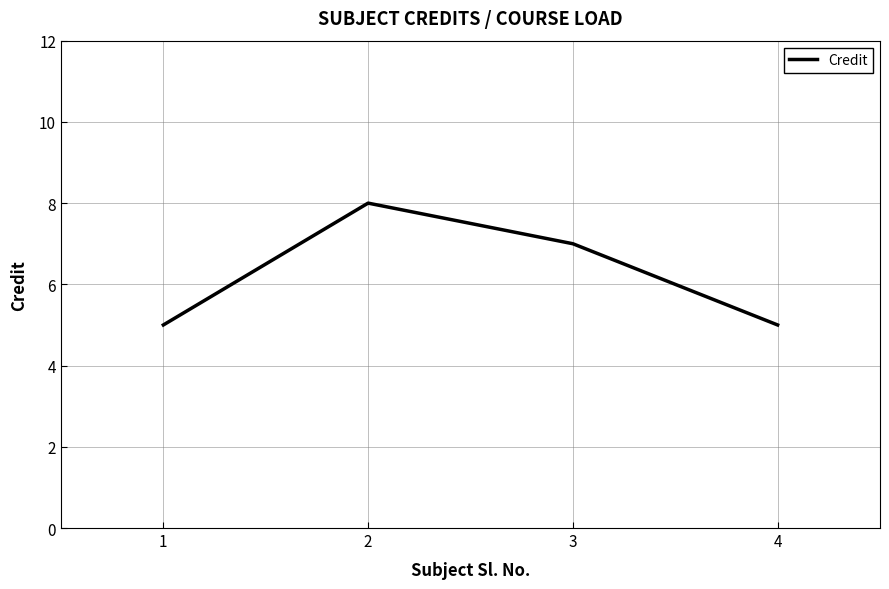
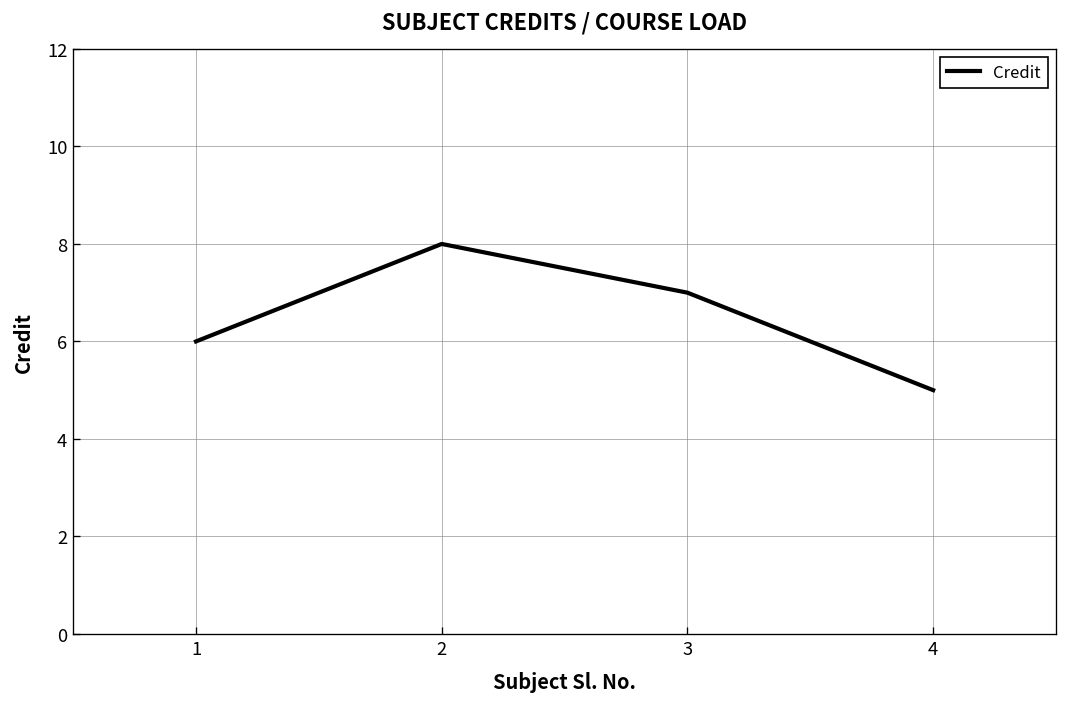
1: 5 -> 6
